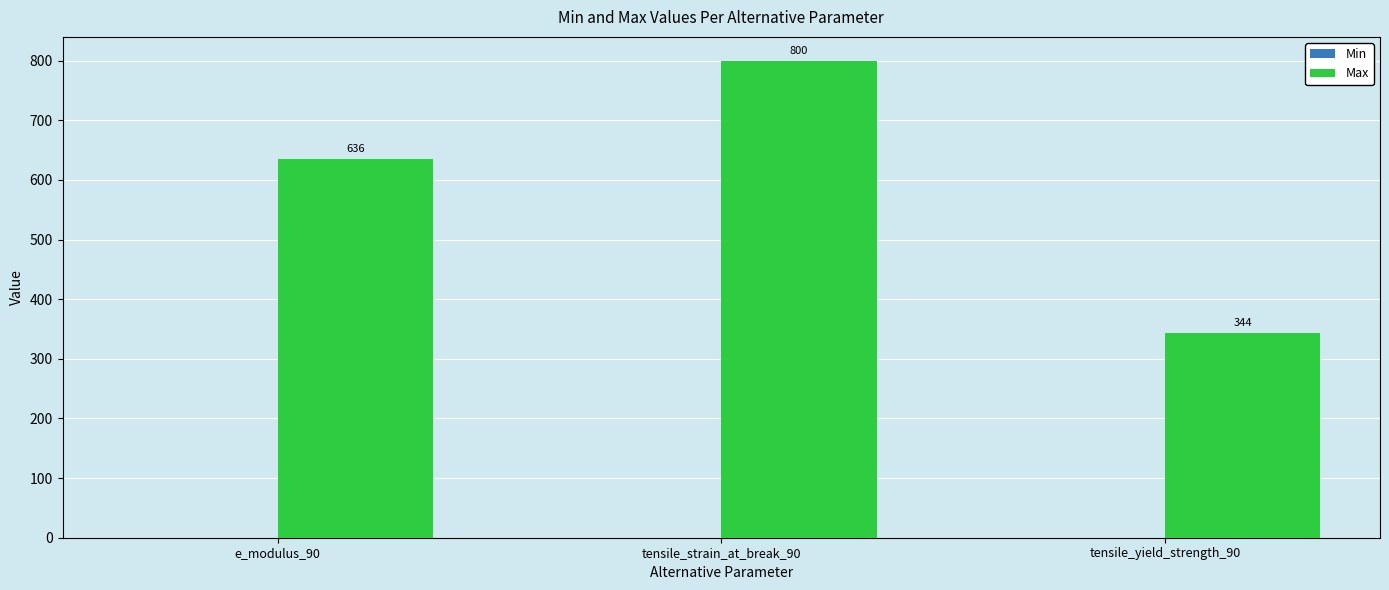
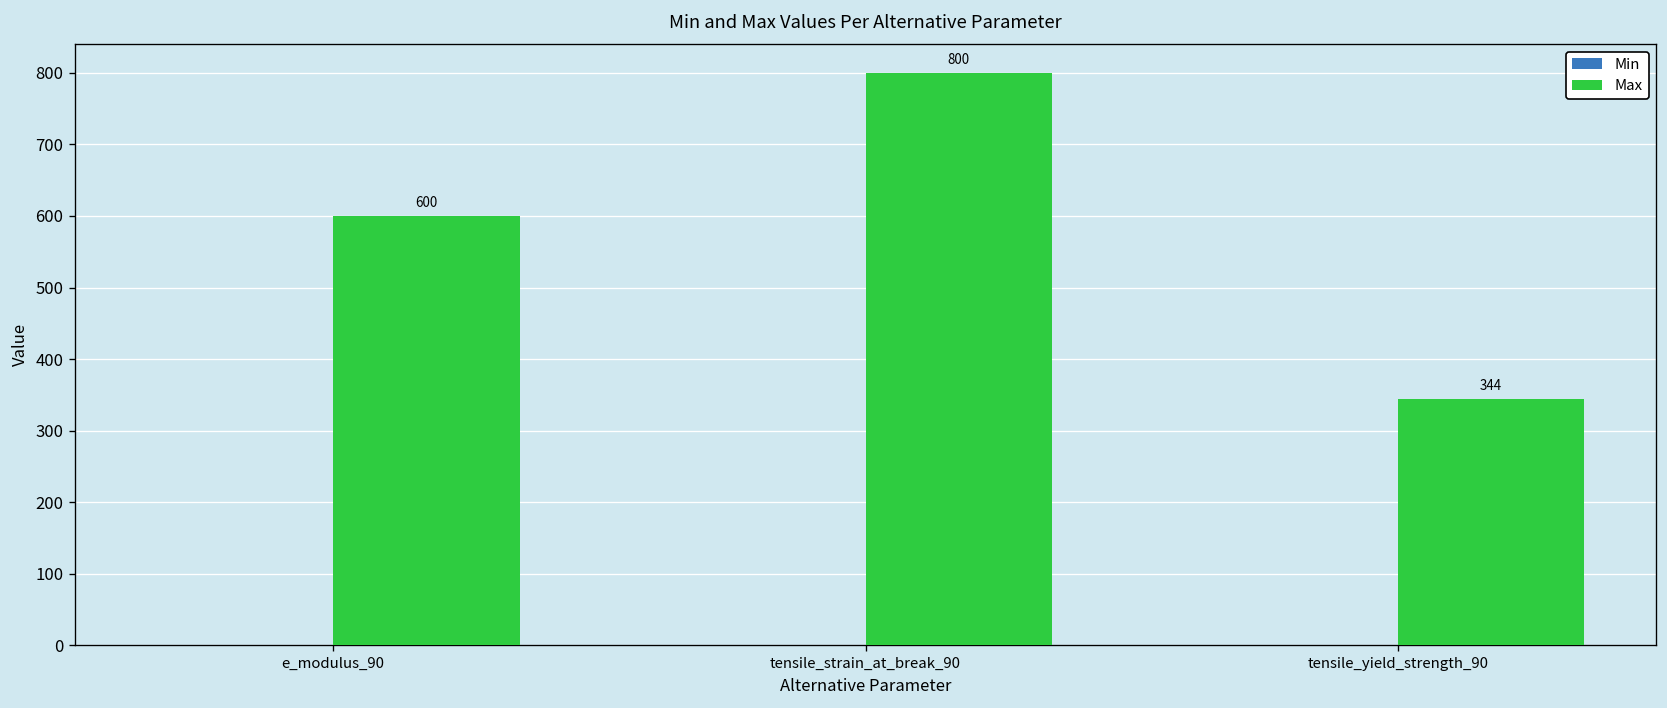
Max, e_modulus_90: 636 -> 600
